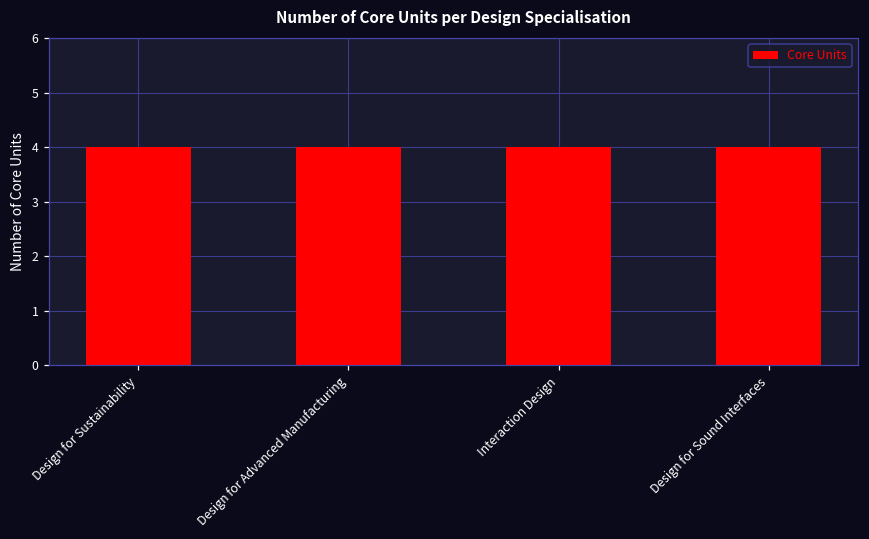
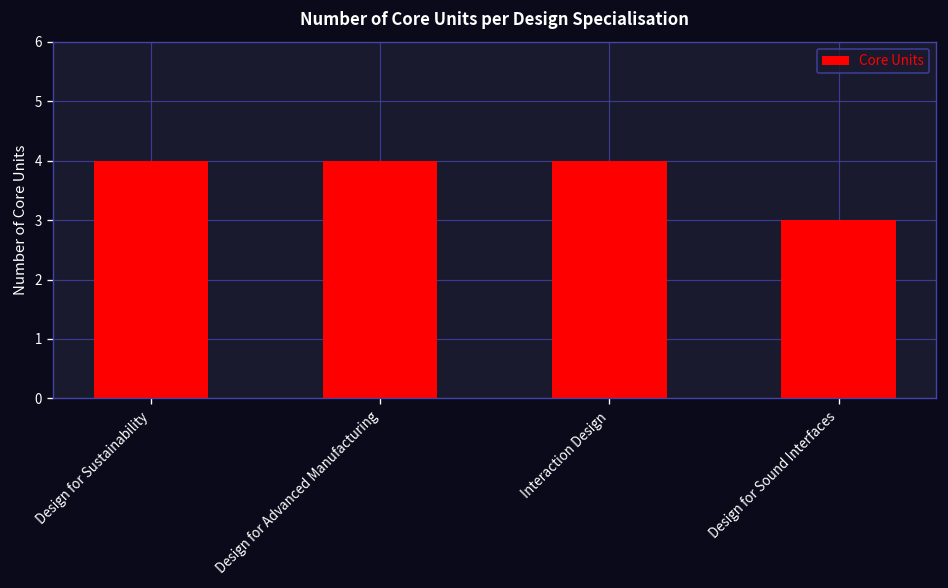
Design for Sound Interfaces: 4 -> 3
